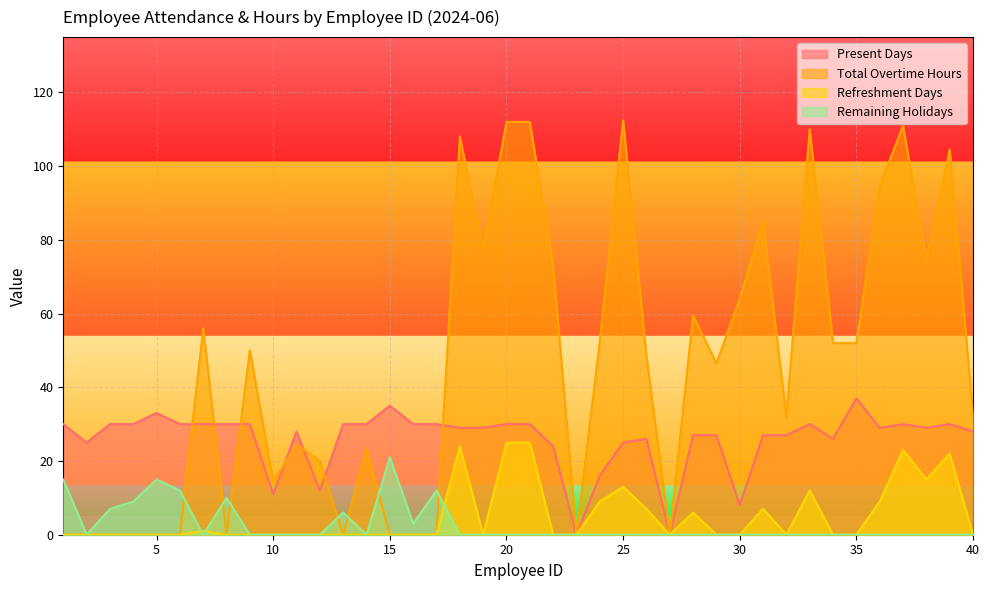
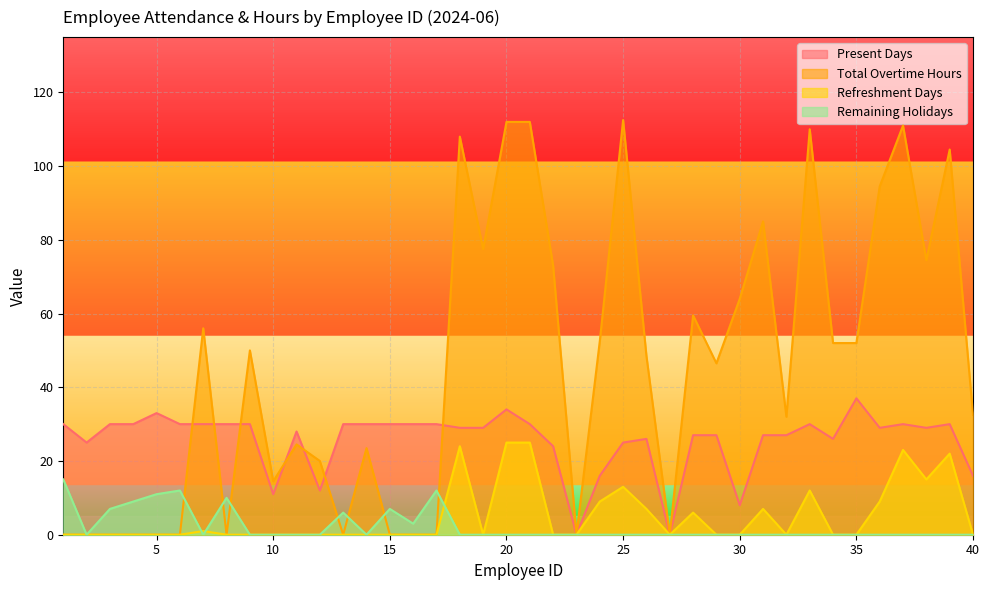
Remaining Holidays, 5: 15 -> 11
Present Days, 15: 35 -> 30
Remaining Holidays, 15: 21 -> 7
Present Days, 20: 30 -> 34
Present Days, 40: 28 -> 16
